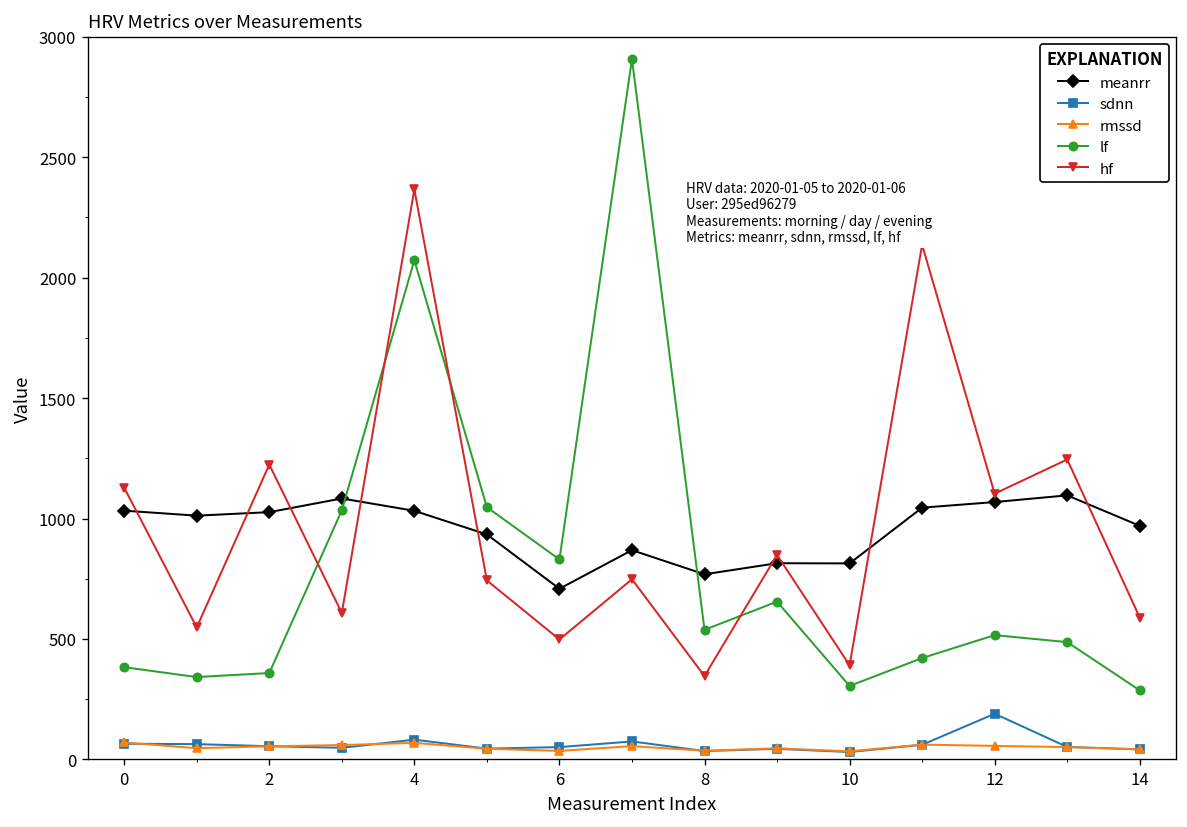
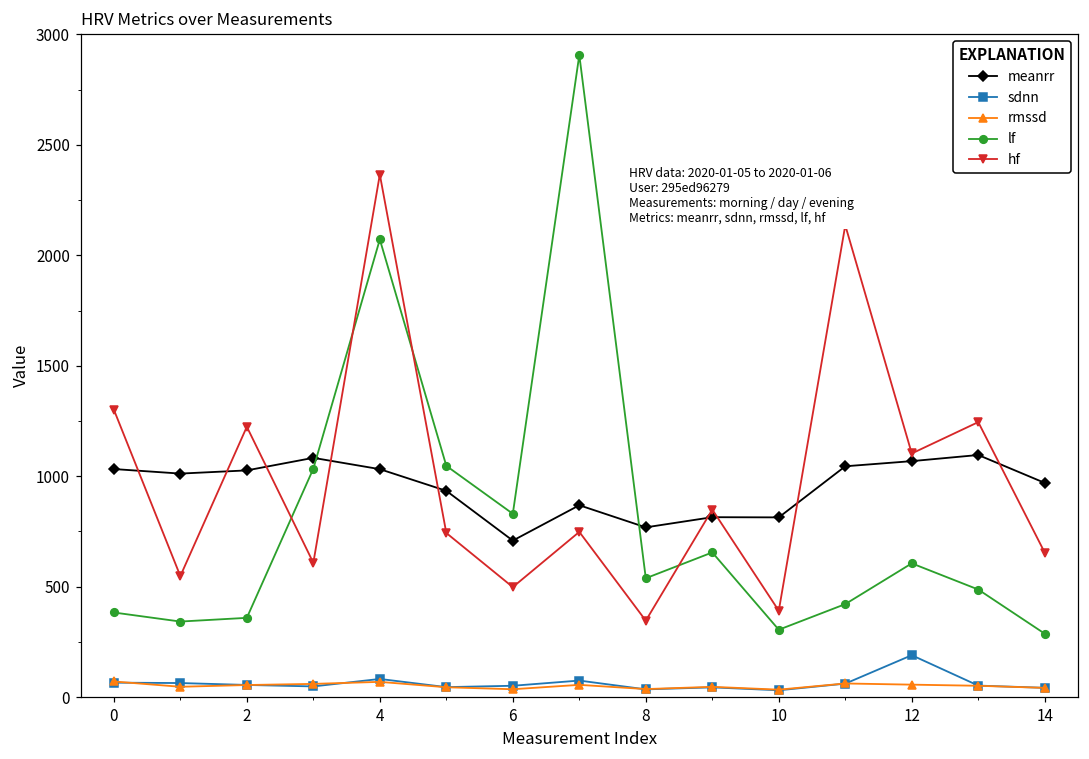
hf, 0: 1130 -> 1300
lf, 12: 520 -> 610
hf, 14: 590 -> 650
